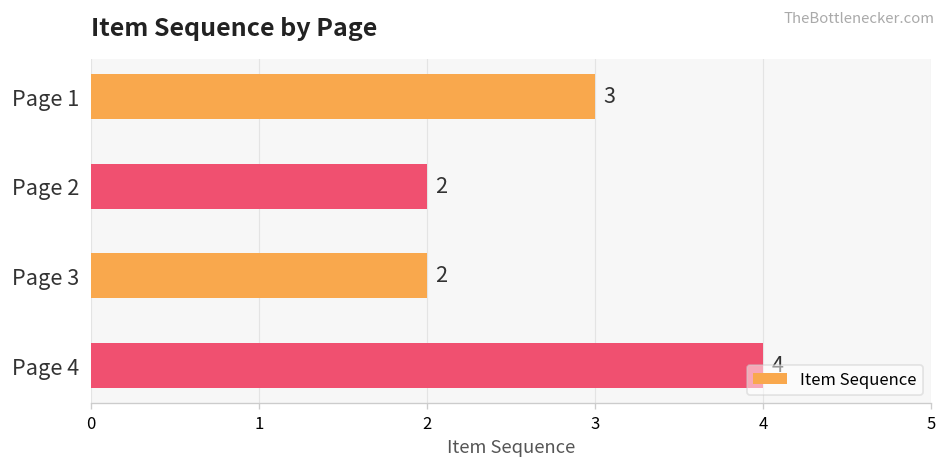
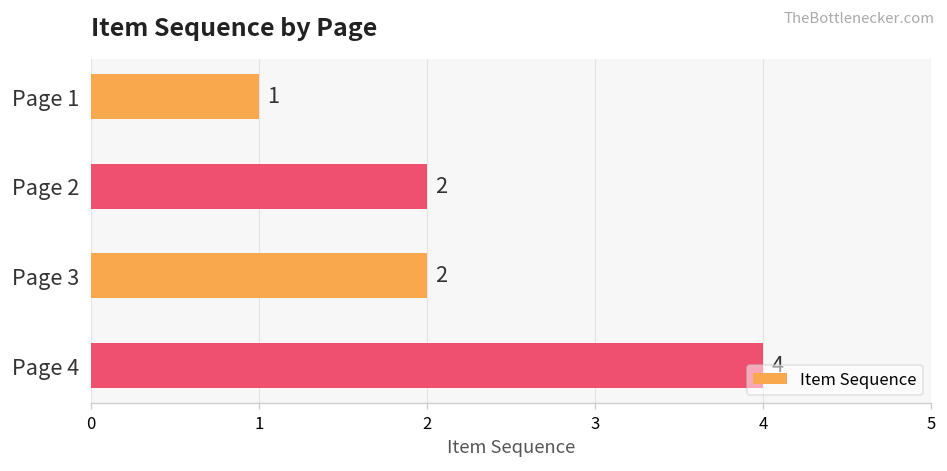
Page 1: 3 -> 1
